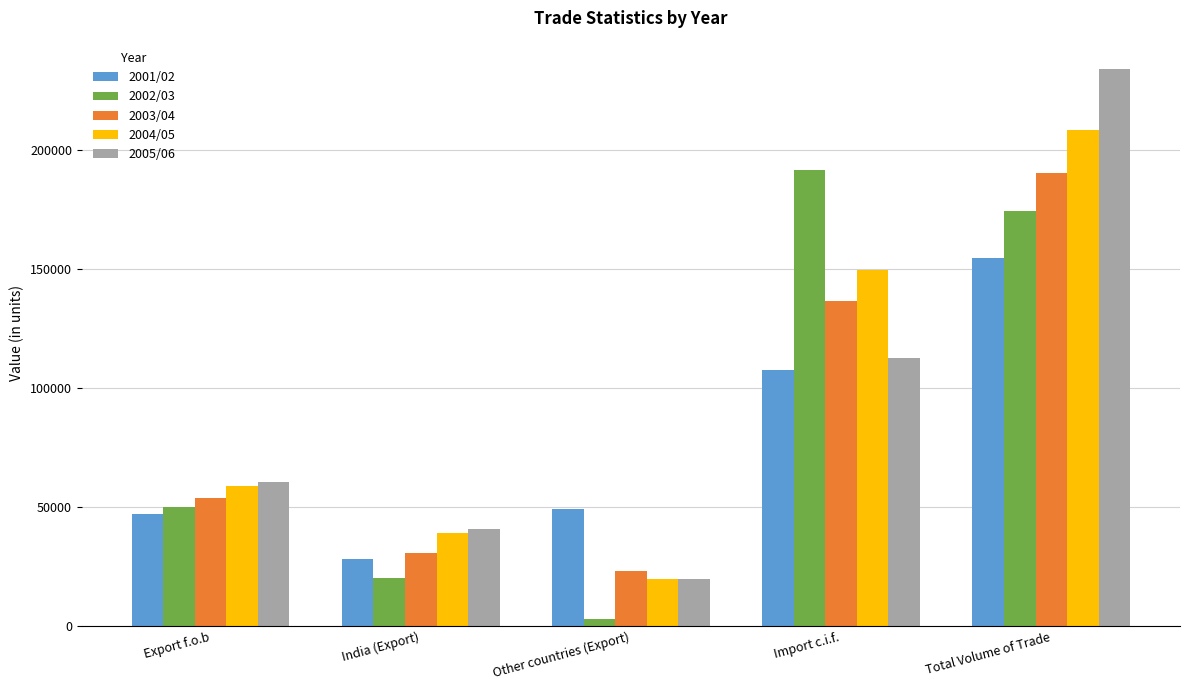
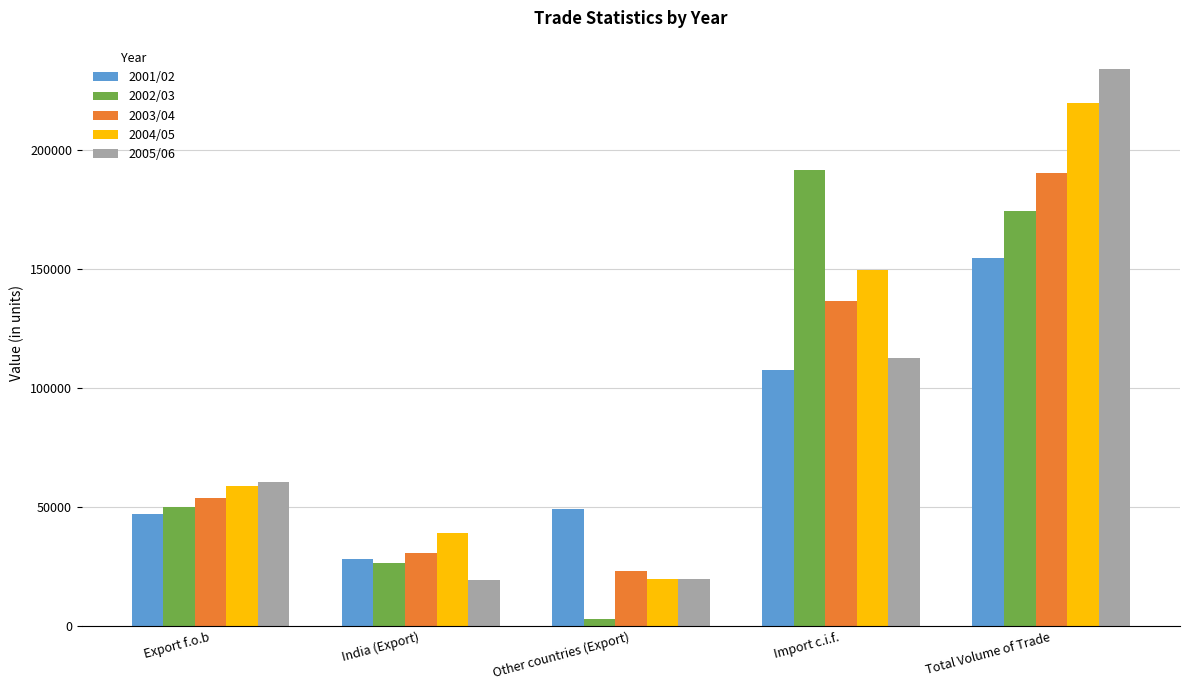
2002/03, India (Export): 20000 -> 26000
2005/06, India (Export): 41000 -> 19000
2004/05, Total Volume of Trade: 208000 -> 220000
